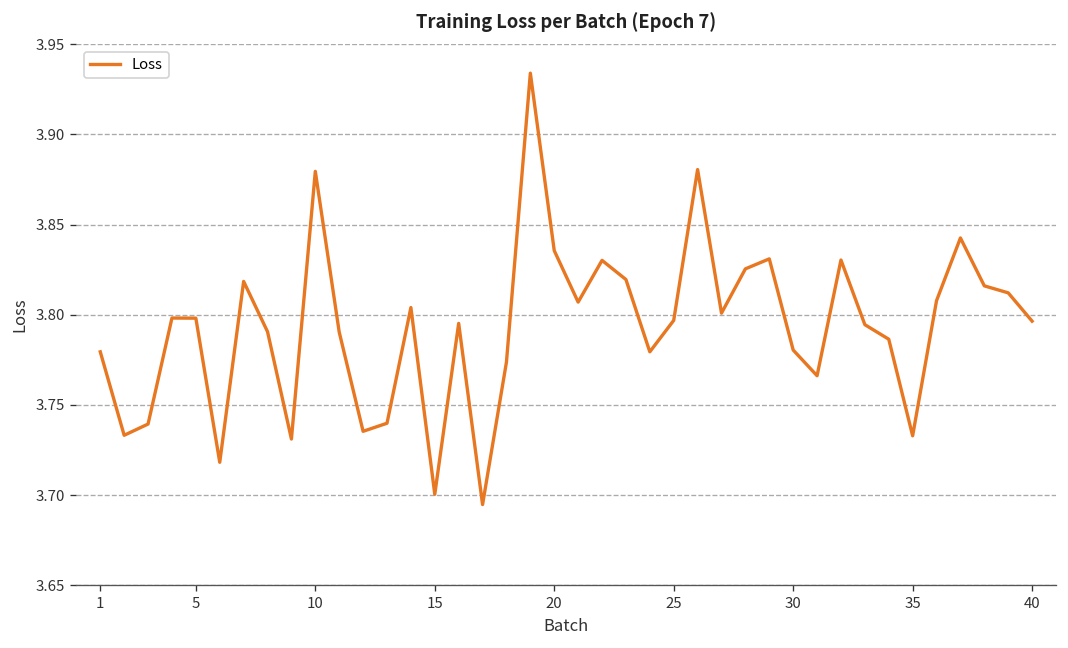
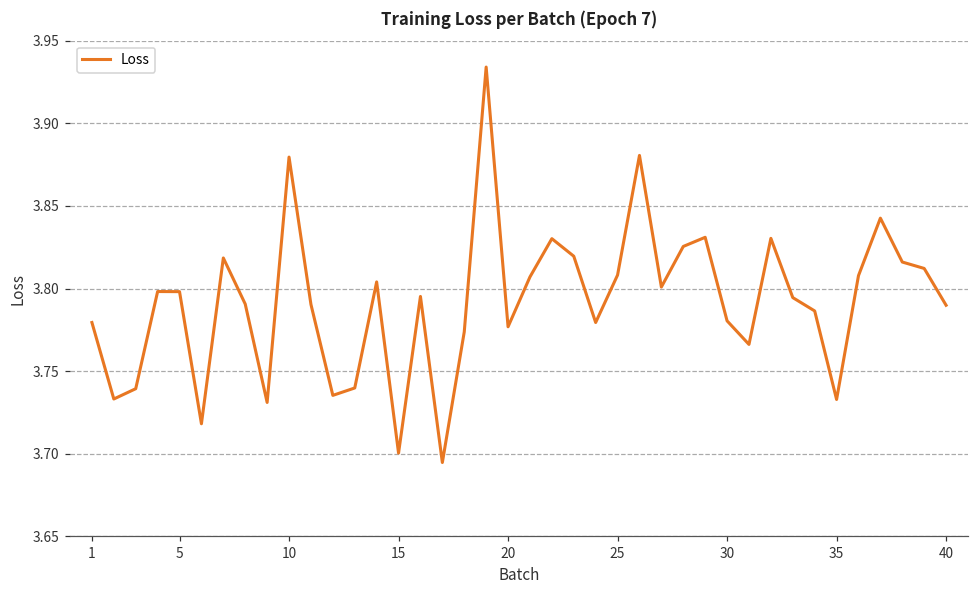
20: 3.836 -> 3.777
25: 3.797 -> 3.808
40: 3.796 -> 3.790
